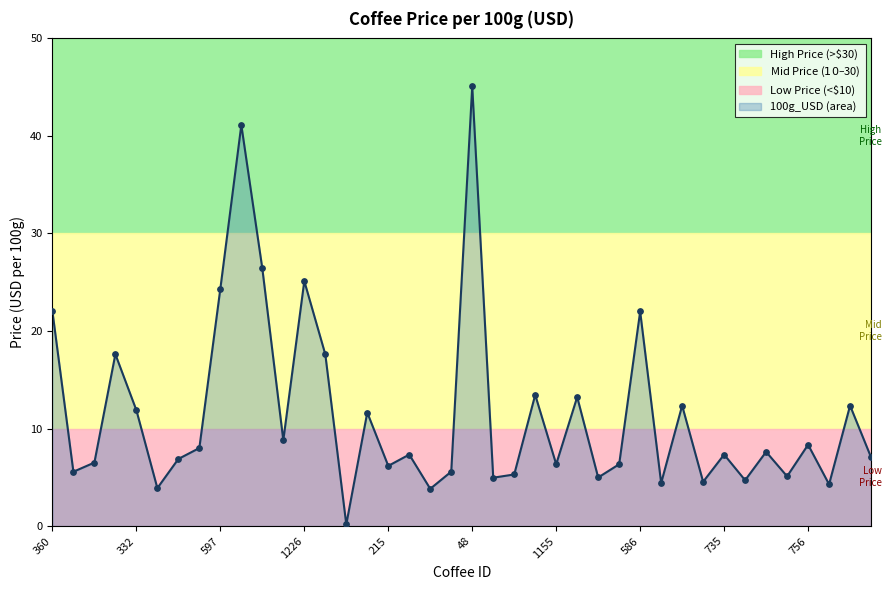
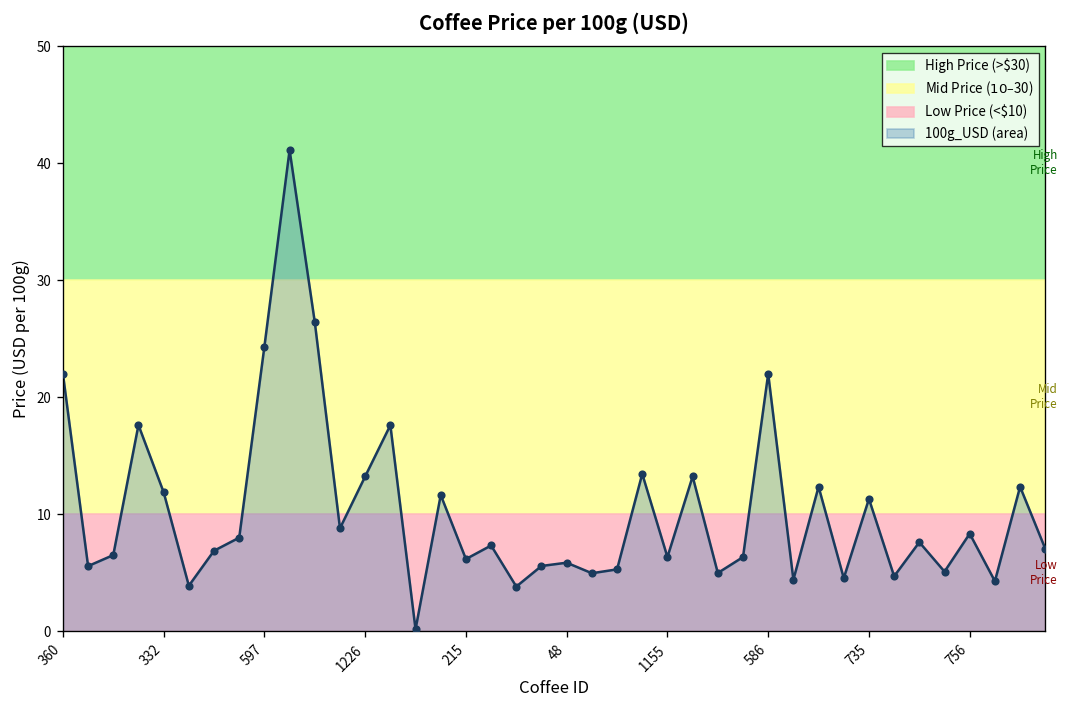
100g_USD (area), 1226: 25 -> 13
100g_USD (area), 48: 45 -> 6
100g_USD (area), 735: 7 -> 11
